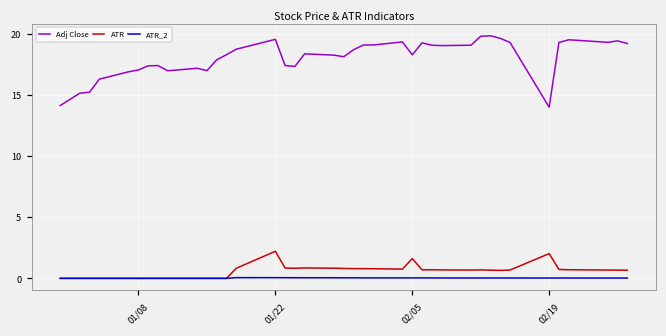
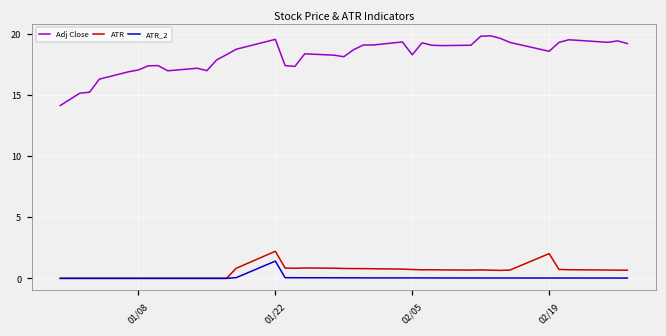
ATR_2, 01/22: 0.1 -> 1.4
ATR, 02/05: 1.6 -> 0.7
Adj Close, 02/19: 14.0 -> 18.6
